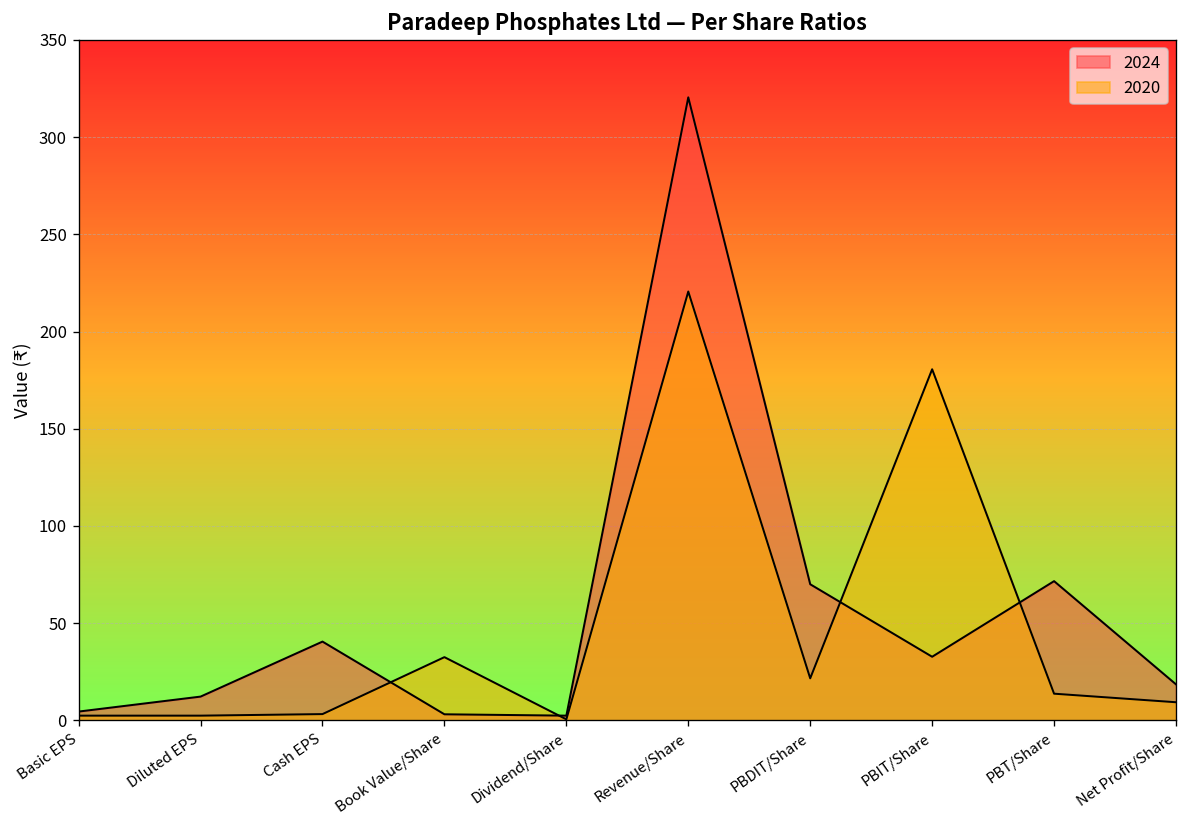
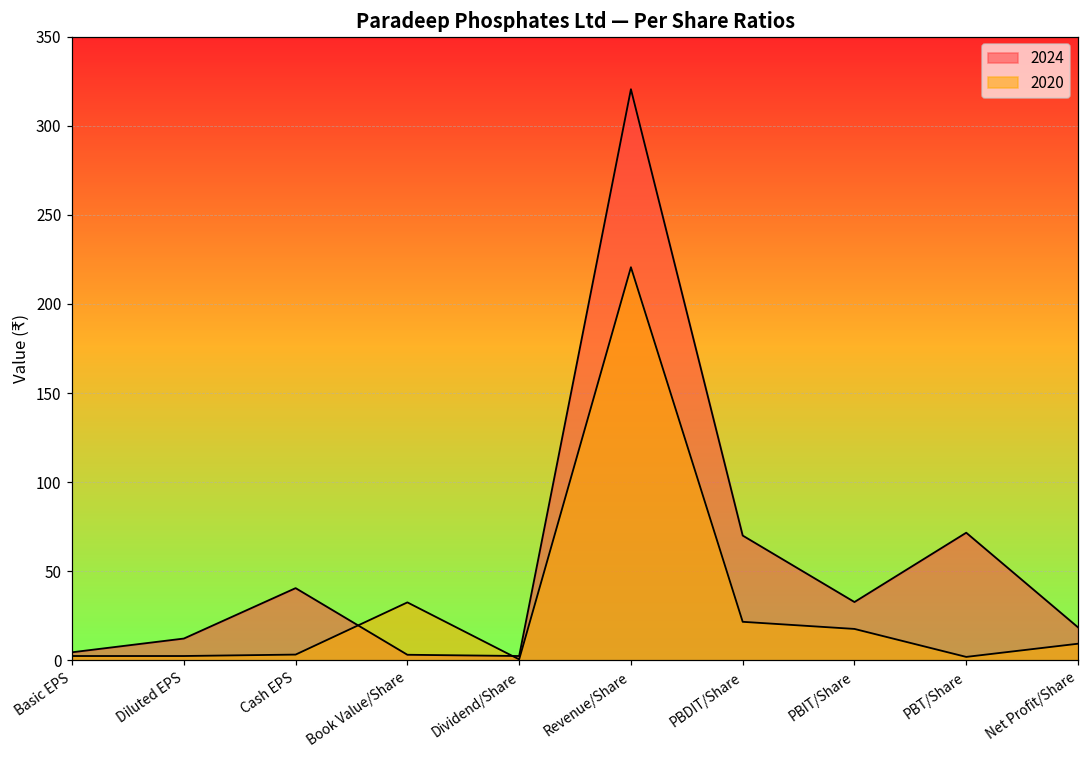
2020, PBIT/Share: 181 -> 18
2020, PBT/Share: 14 -> 2
